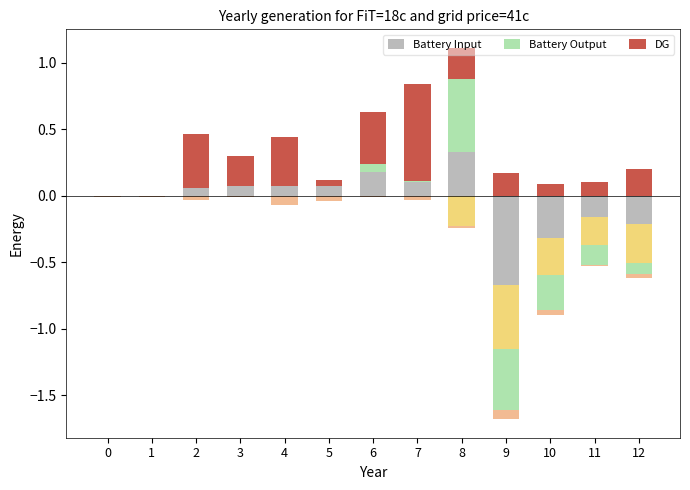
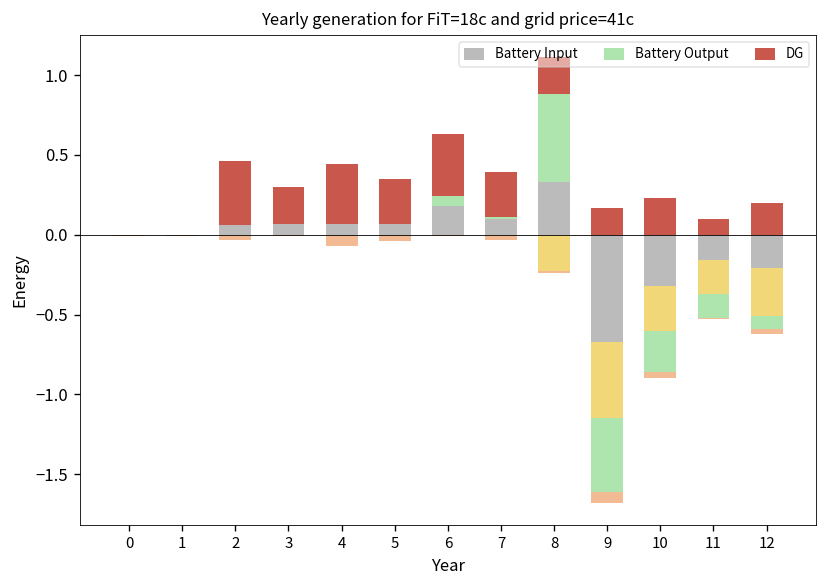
DG, 5: 0.05 -> 0.28
DG, 7: 0.73 -> 0.28
DG, 10: 0.09 -> 0.23
